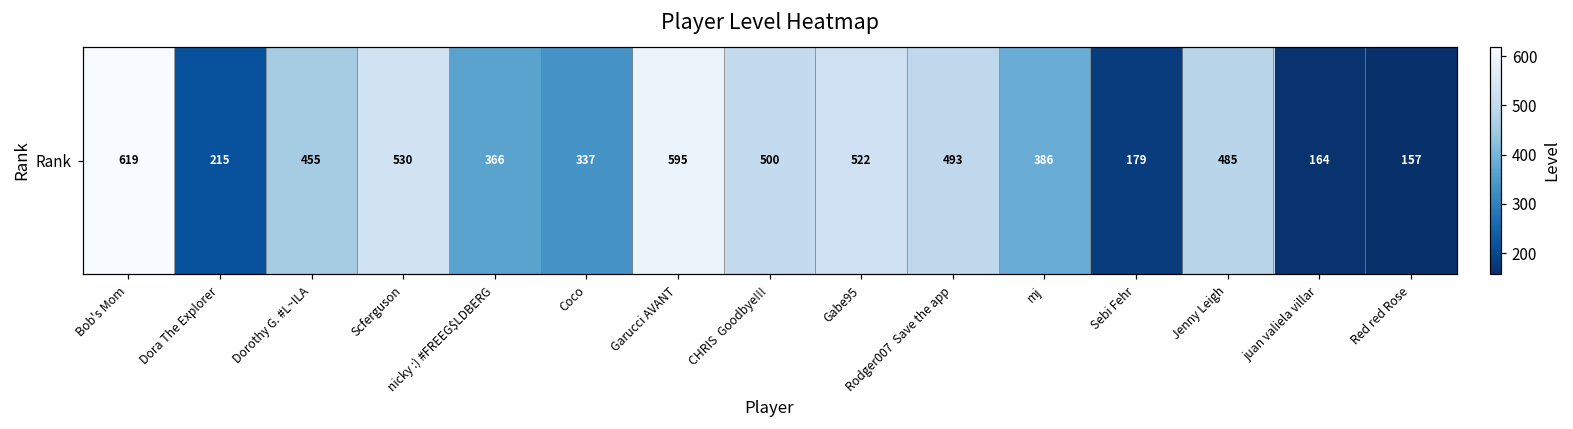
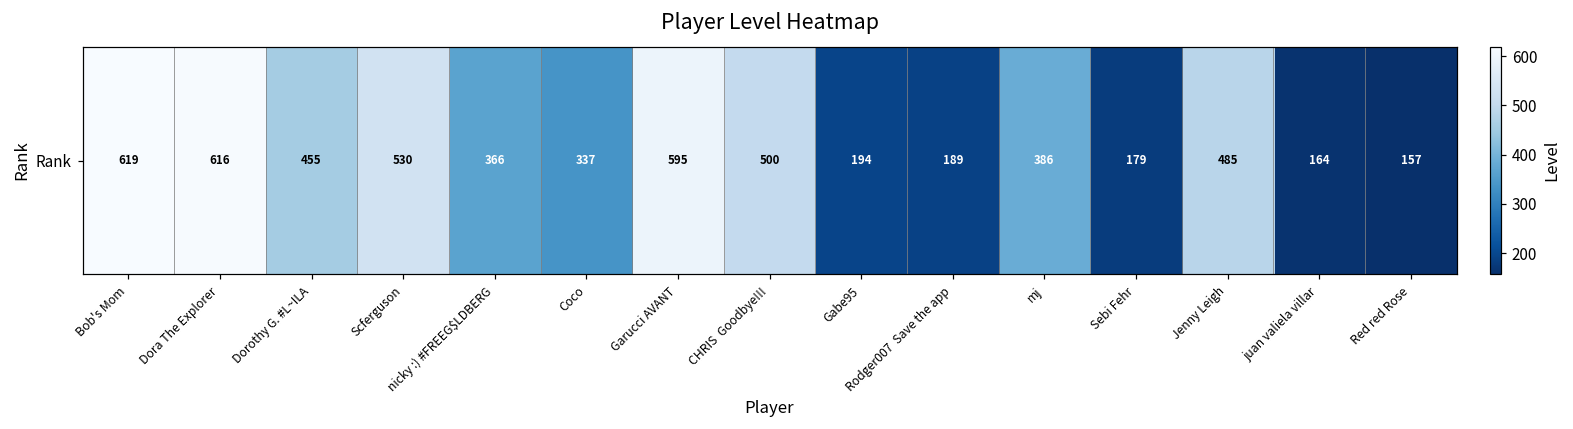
Rank, Dora The Explorer: 215 -> 616
Rank, Gabe95: 522 -> 194
Rank, Rodger007 Save the app: 493 -> 189
